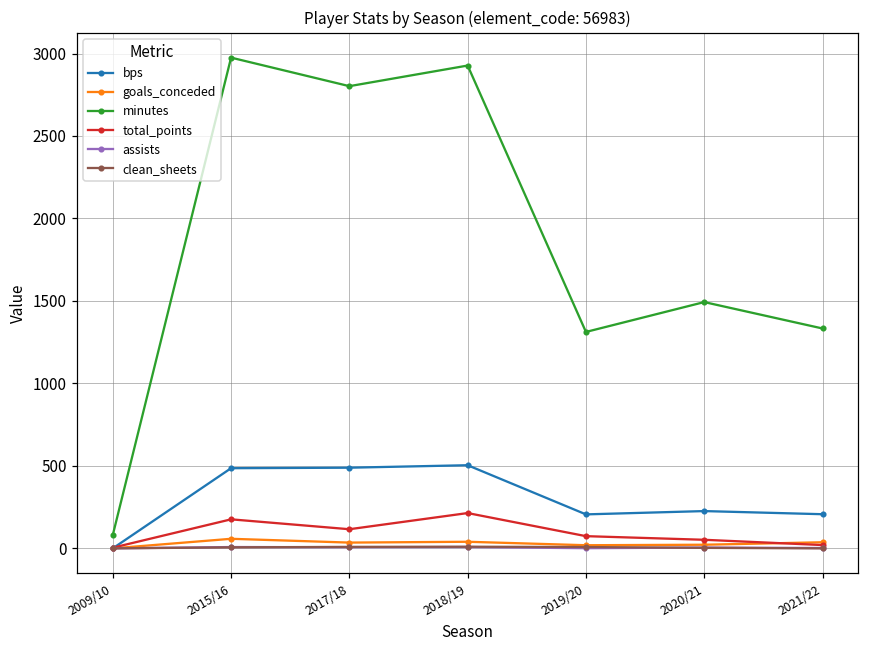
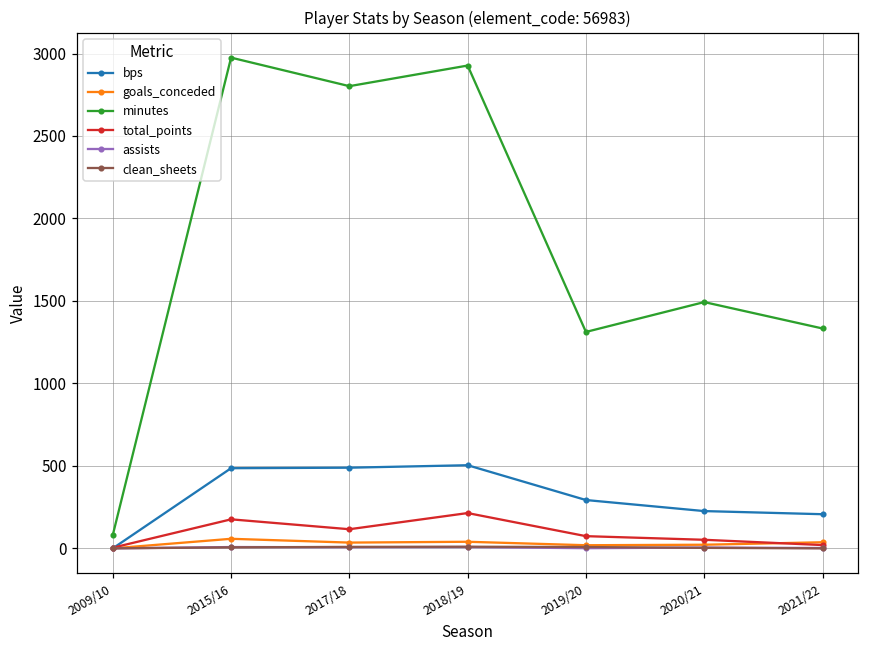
bps, 2019/20: 210 -> 290
